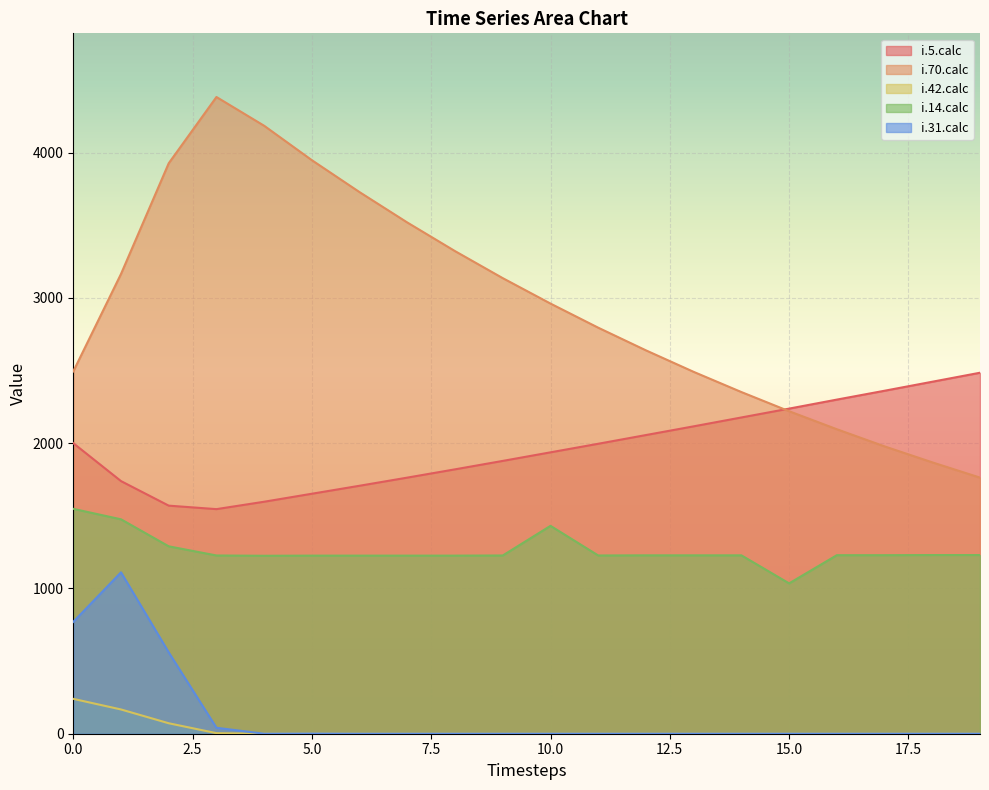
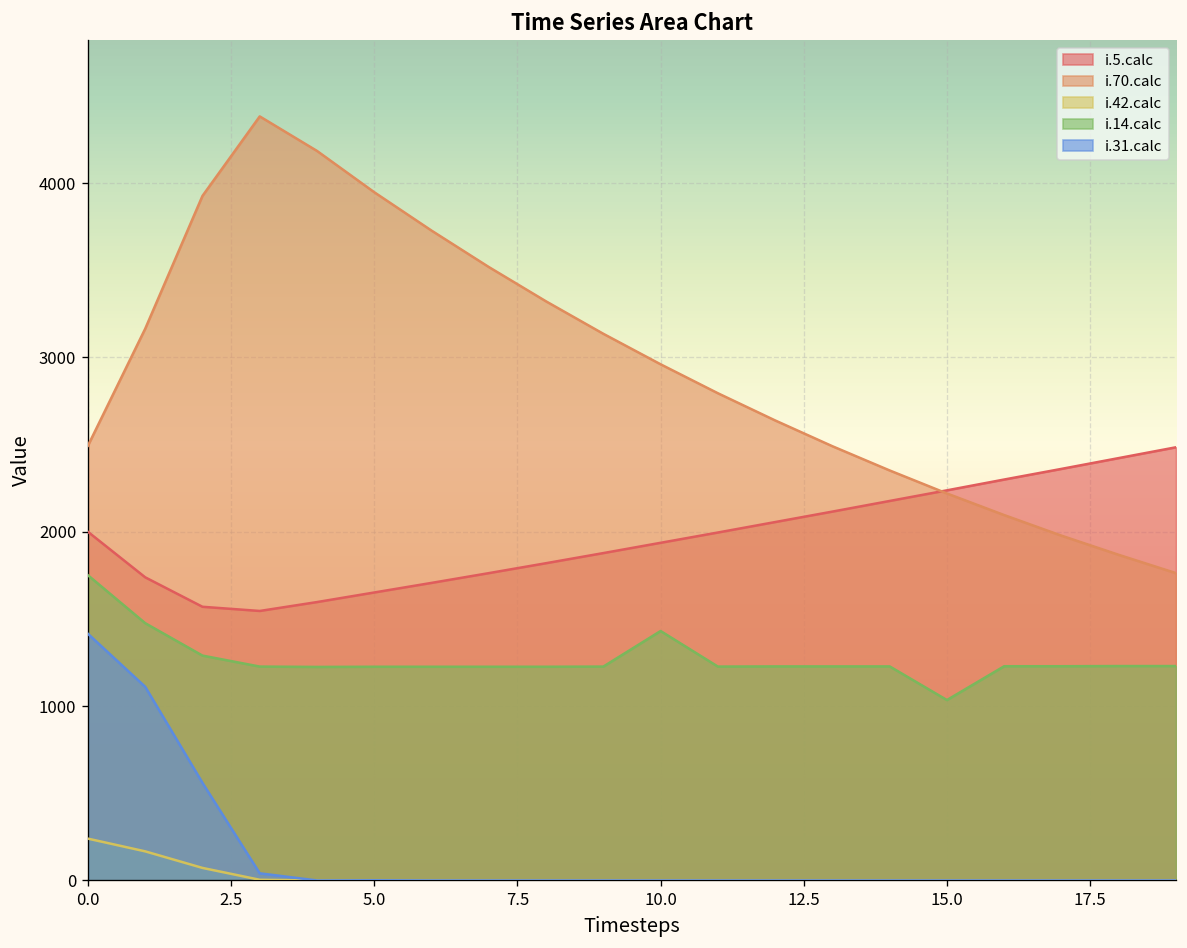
i.14.calc, 0.0: 1550 -> 1750
i.31.calc, 0.0: 770 -> 1420
